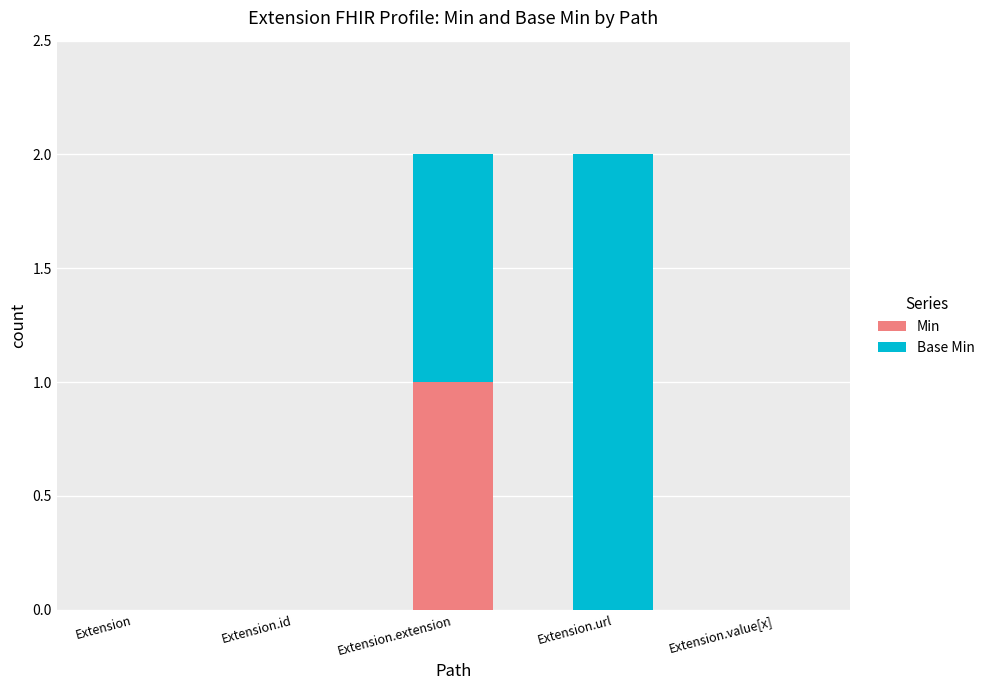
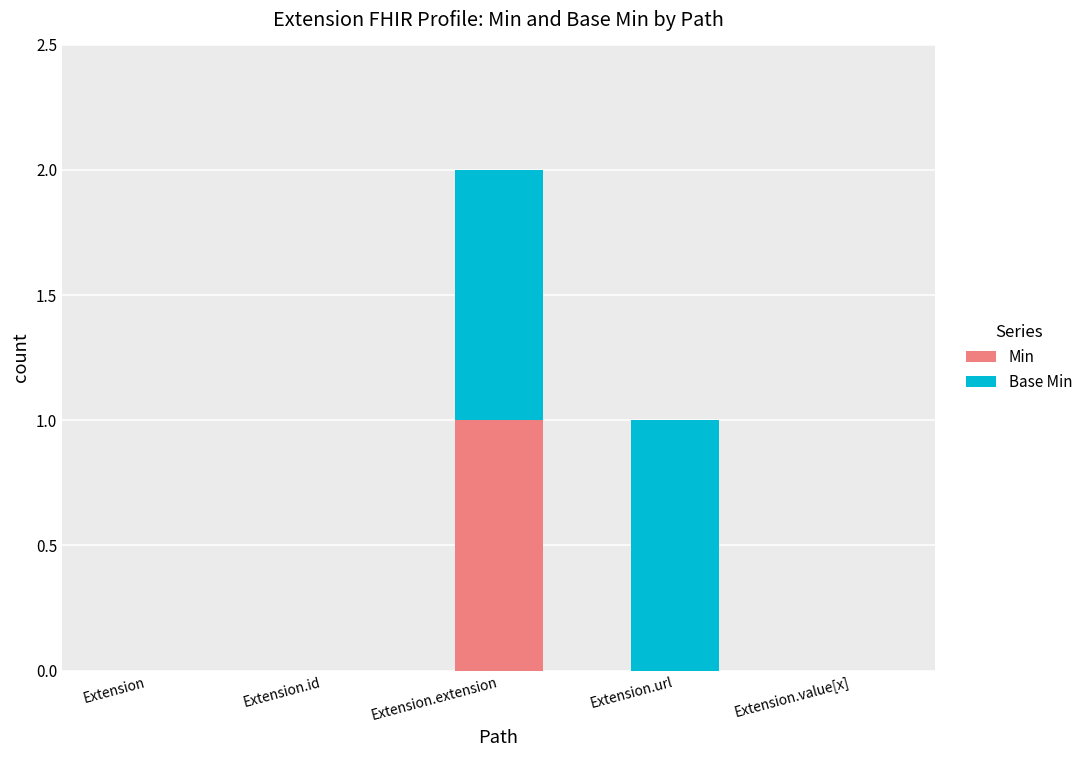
Base Min, Extension.url: 2 -> 1
